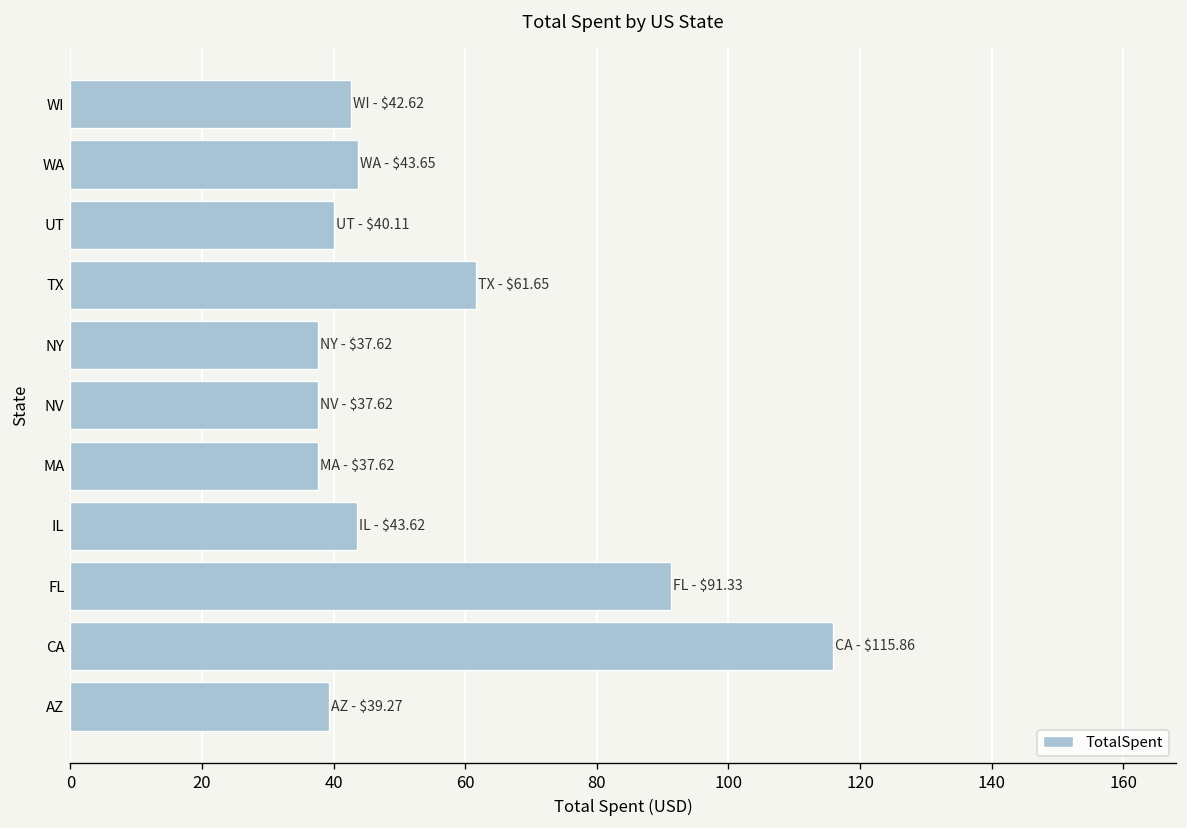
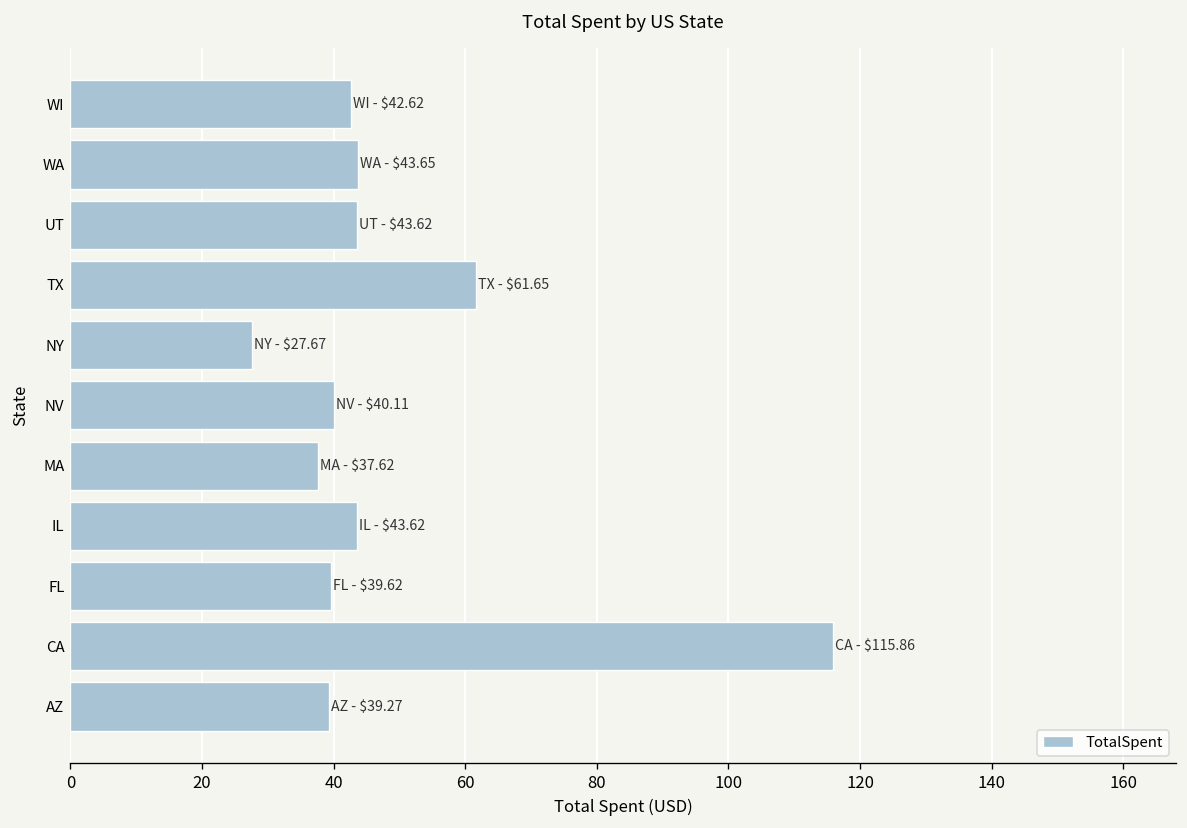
UT: $40.11 -> $43.62
NY: $37.62 -> $27.67
NV: $37.62 -> $40.11
FL: $91.33 -> $39.62
